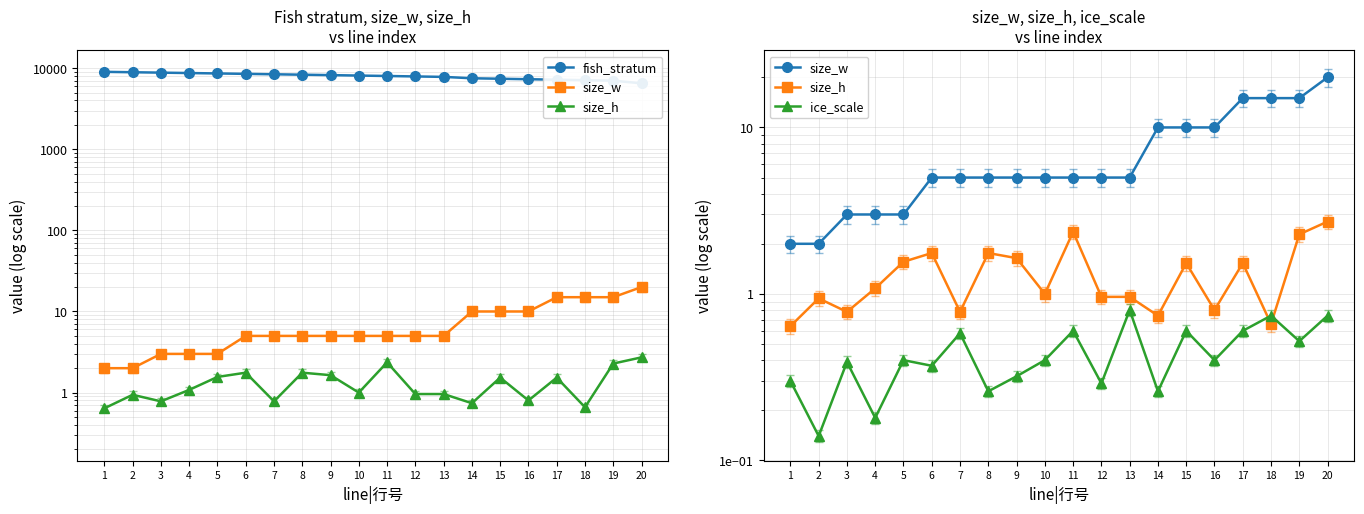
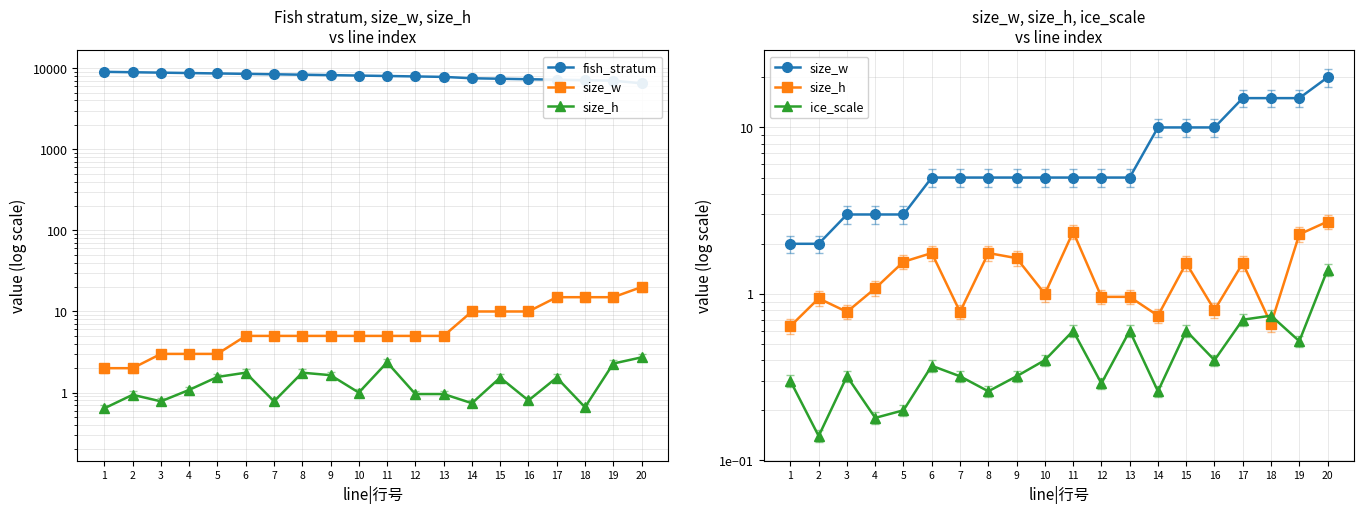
size_w, size_h, ice_scale vs line index, ice_scale, 3: 0.39 -> 0.32
size_w, size_h, ice_scale vs line index, ice_scale, 5: 0.4 -> 0.2
size_w, size_h, ice_scale vs line index, ice_scale, 7: 0.58 -> 0.32
size_w, size_h, ice_scale vs line index, ice_scale, 13: 0.8 -> 0.6
size_w, size_h, ice_scale vs line index, ice_scale, 17: 0.6 -> 0.7
size_w, size_h, ice_scale vs line index, ice_scale, 20: 0.7 -> 1.4
